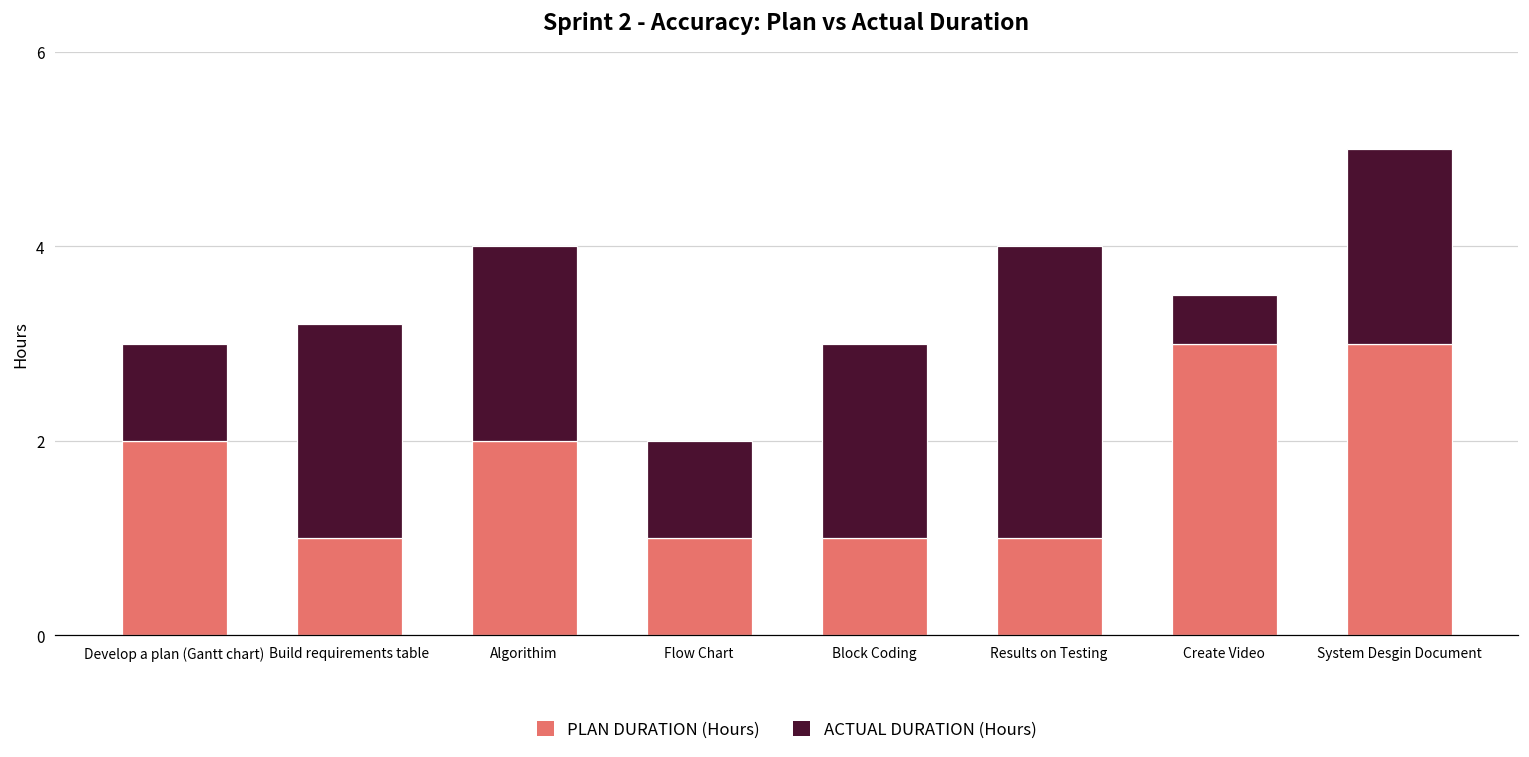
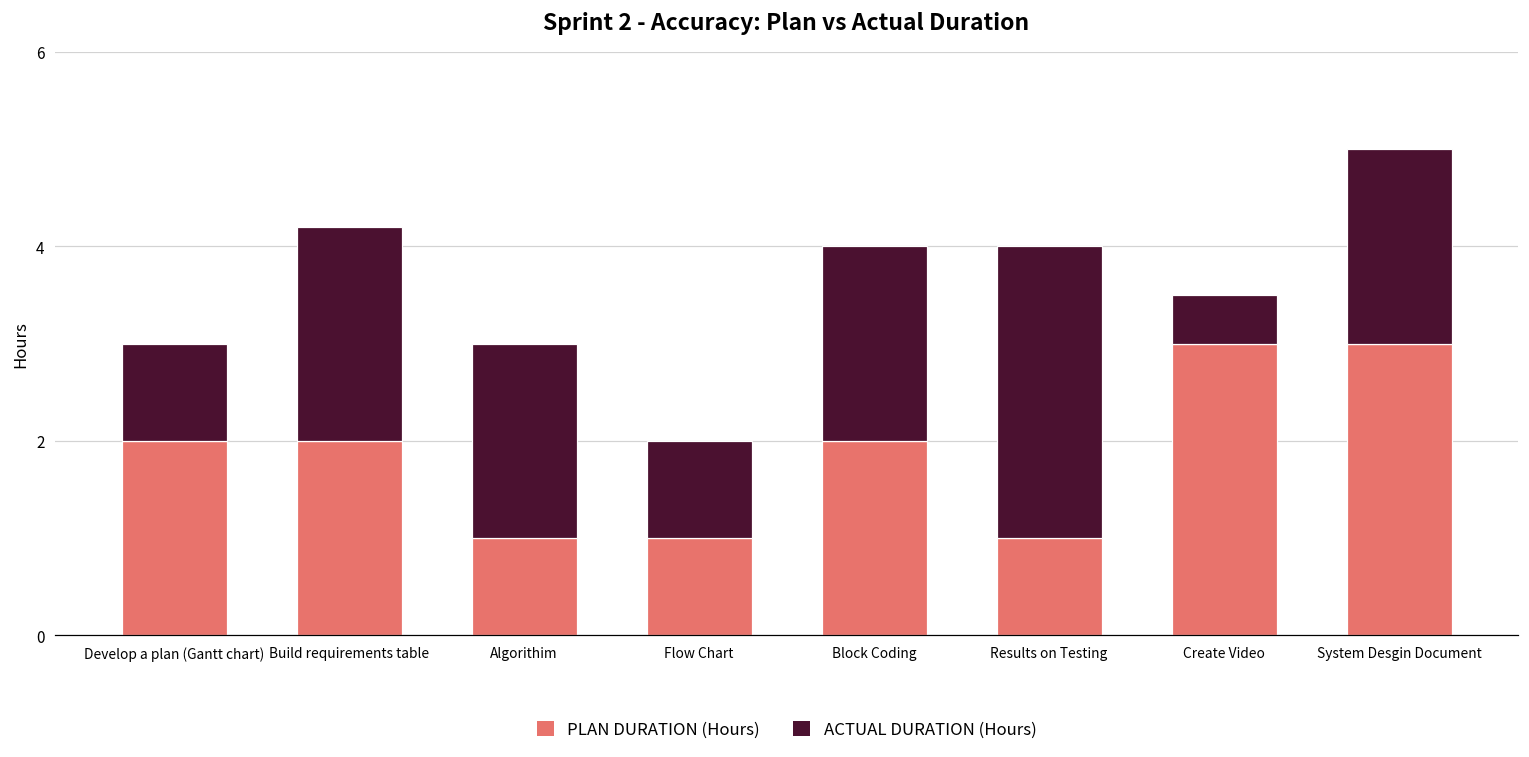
PLAN DURATION (Hours), Build requirements table: 1 -> 2
PLAN DURATION (Hours), Algorithim: 2 -> 1
PLAN DURATION (Hours), Block Coding: 1 -> 2
